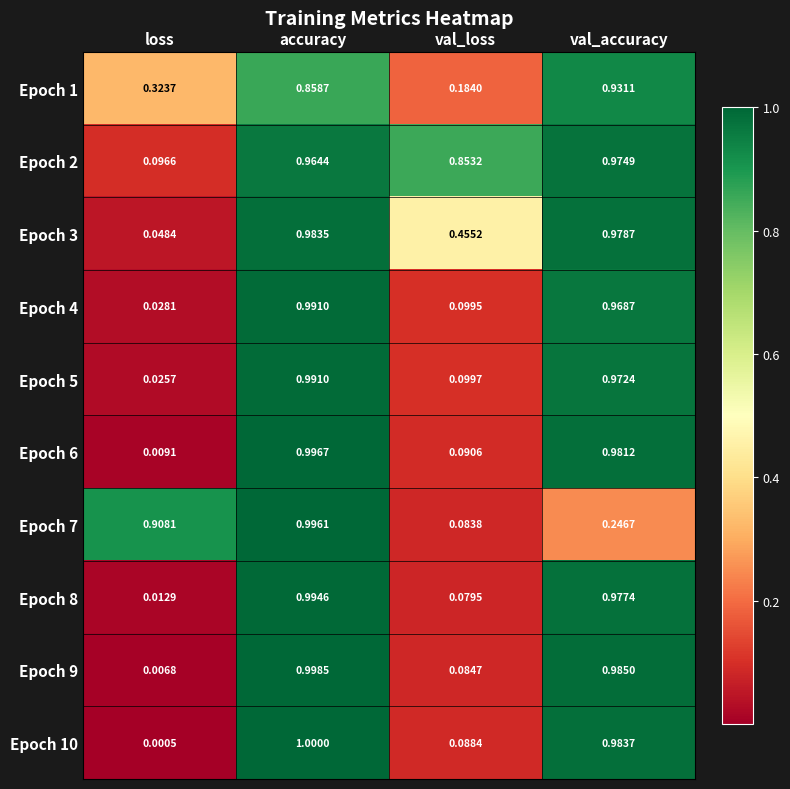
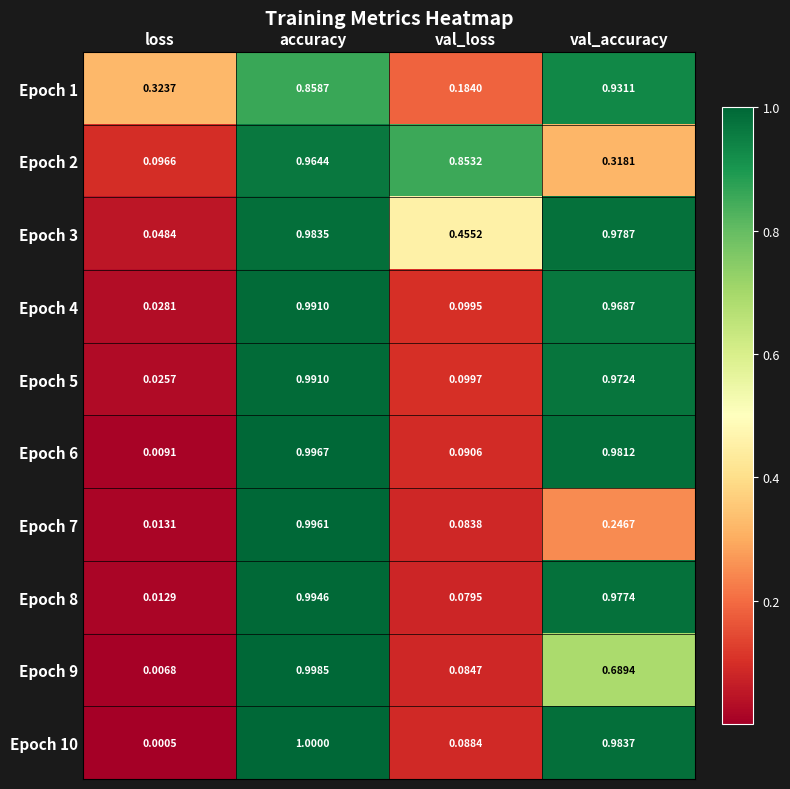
Epoch 2, val_accuracy: 0.9749 -> 0.3181
Epoch 7, loss: 0.9081 -> 0.0131
Epoch 9, val_accuracy: 0.9850 -> 0.6894
